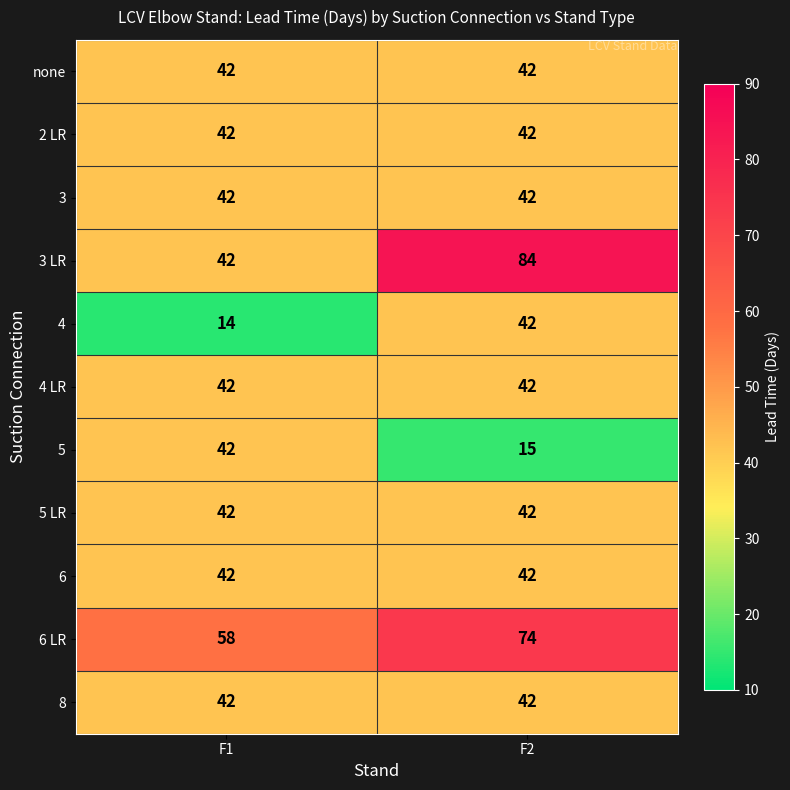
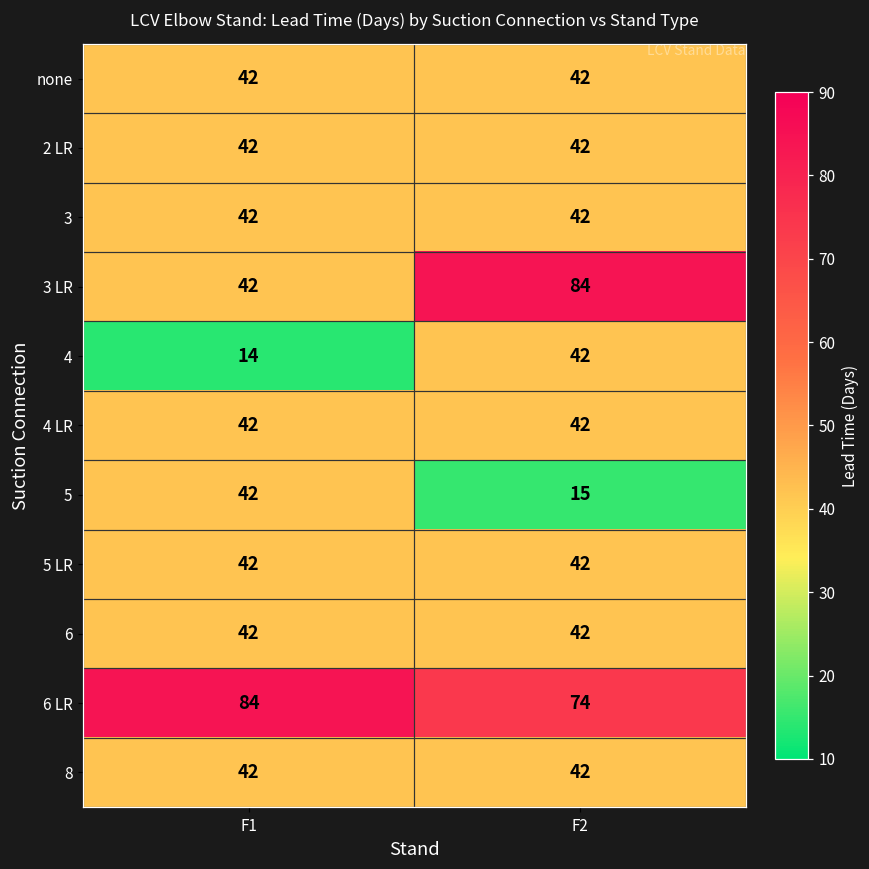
6 LR, F1: 58 -> 84
